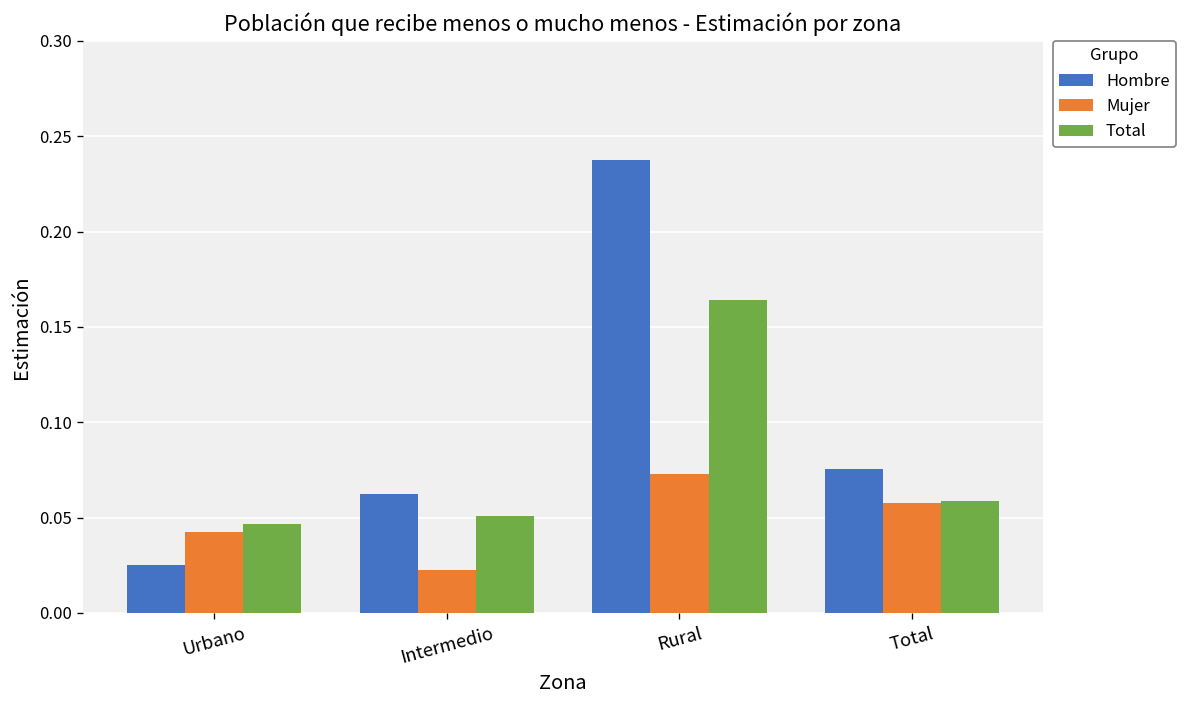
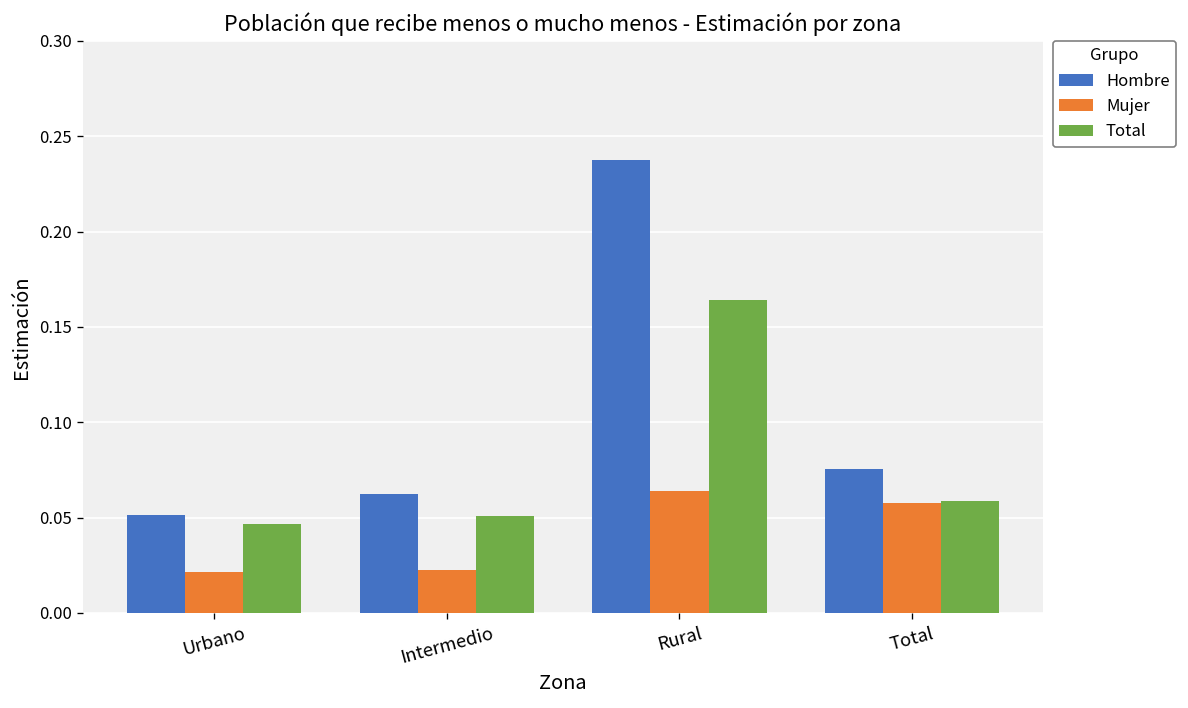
Hombre, Urbano: 0.025 -> 0.051
Mujer, Urbano: 0.042 -> 0.021
Mujer, Rural: 0.073 -> 0.064
